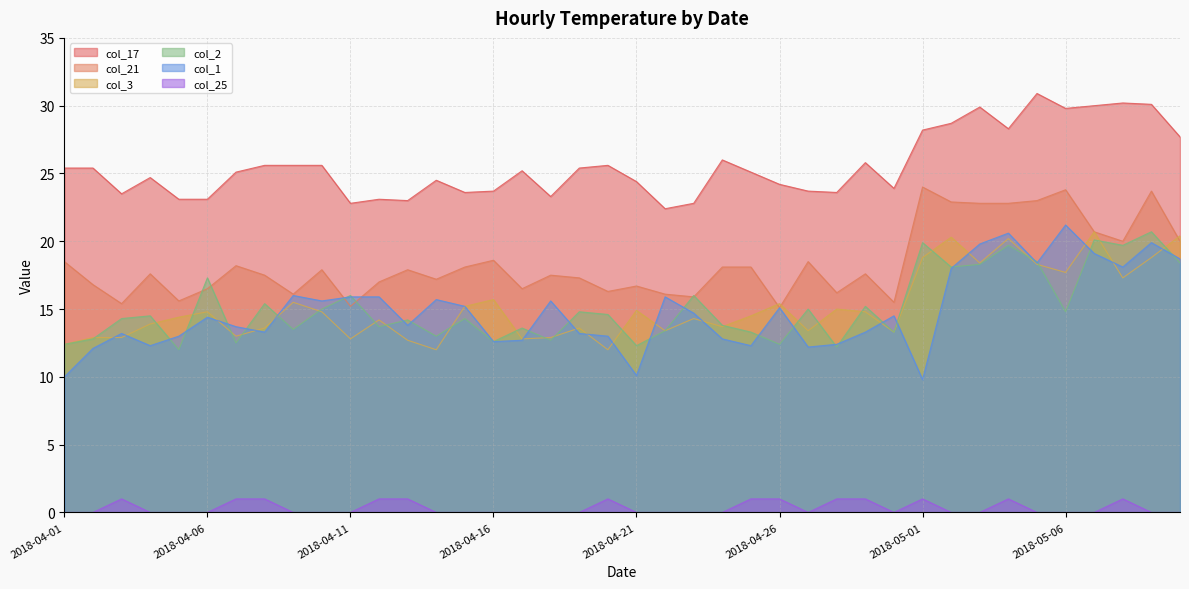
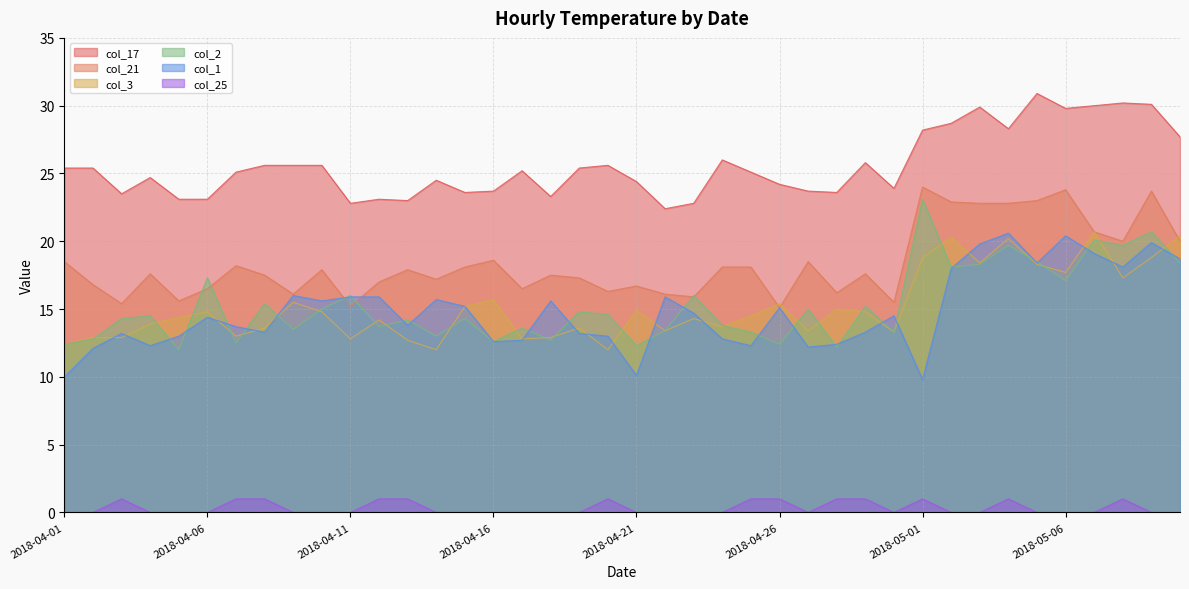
col_2, 2018-05-01: 19.9 -> 23.1
col_2, 2018-05-06: 14.8 -> 17.1
col_1, 2018-05-06: 21.2 -> 20.4
